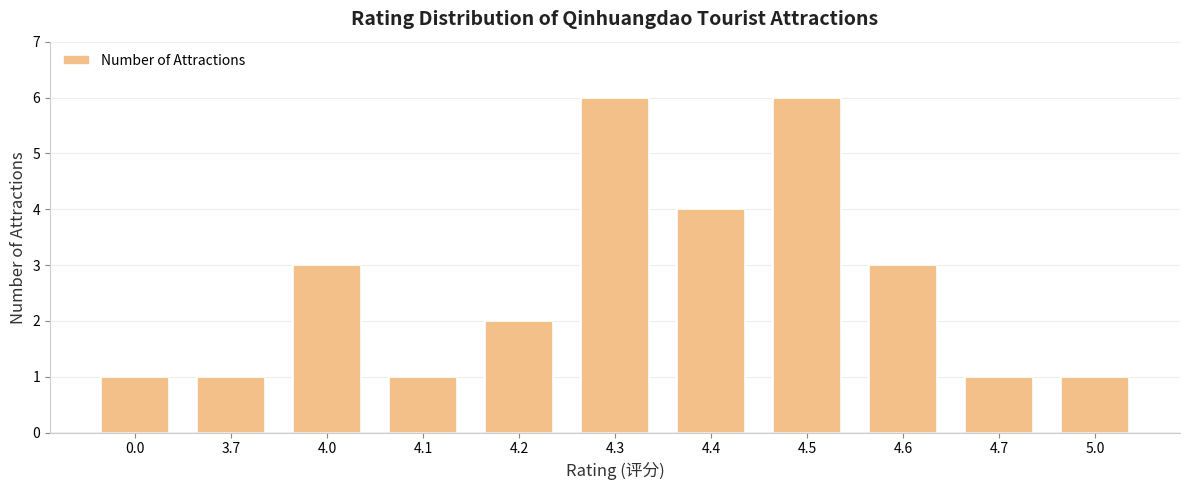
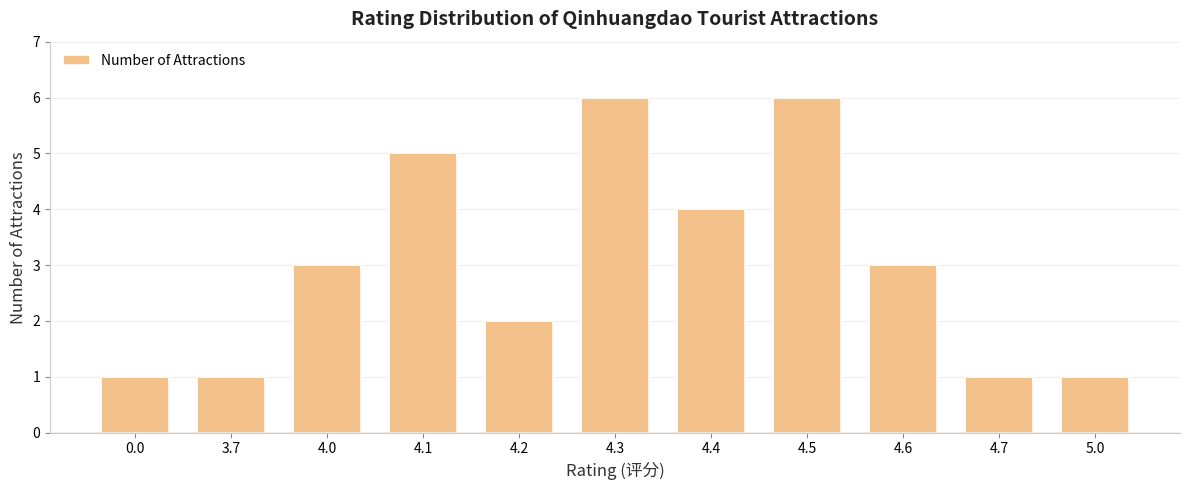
4.1: 1 -> 5
